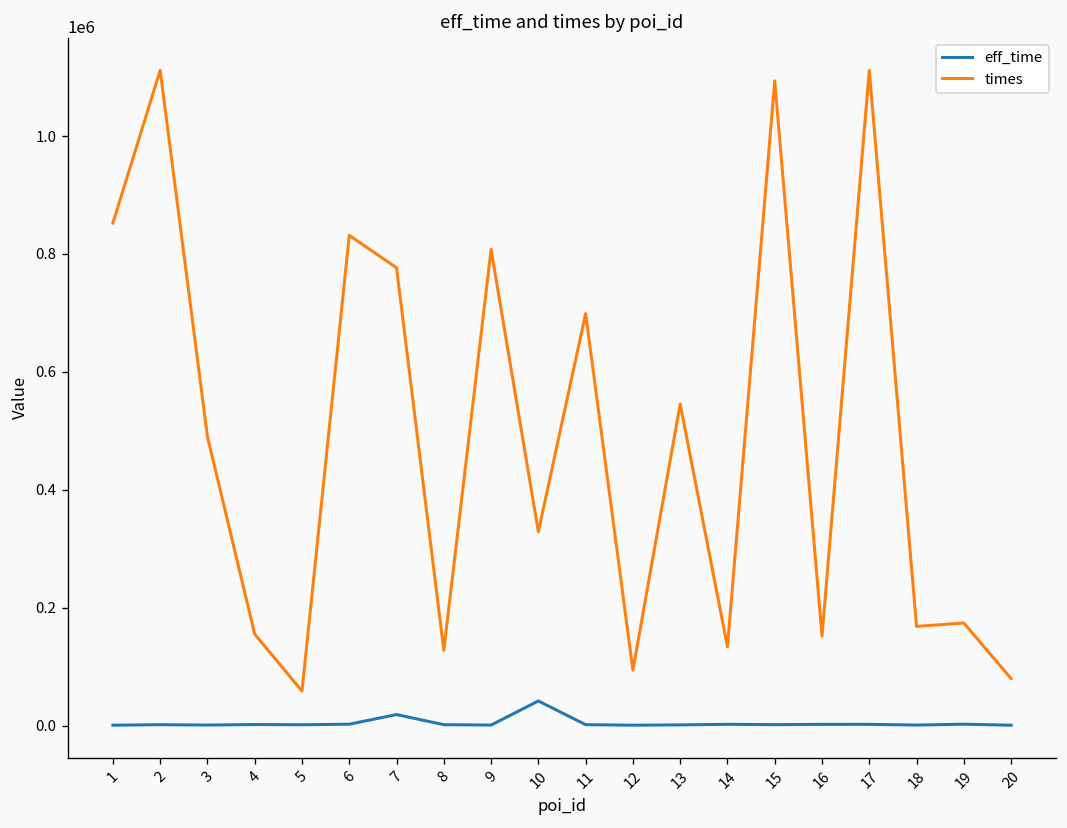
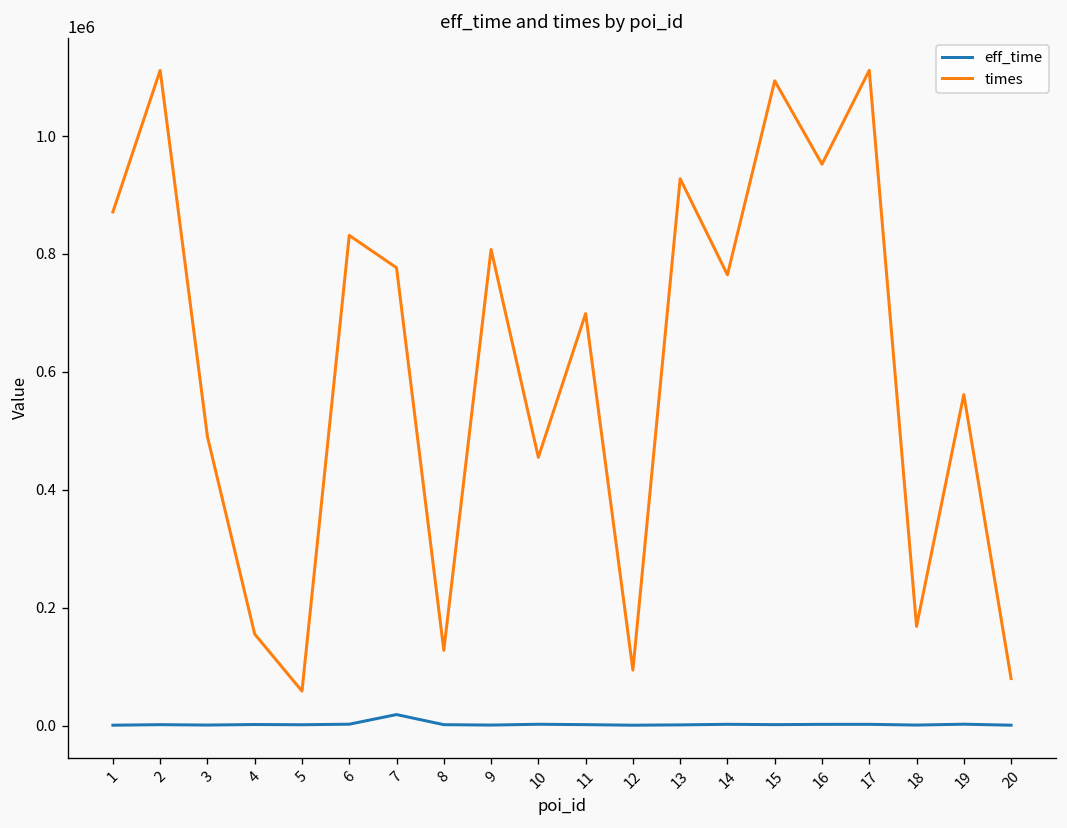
times, 1: 850000 -> 870000
eff_time, 10: 40000 -> 0
times, 10: 330000 -> 460000
times, 13: 550000 -> 930000
times, 14: 130000 -> 760000
times, 16: 150000 -> 950000
times, 19: 170000 -> 560000
